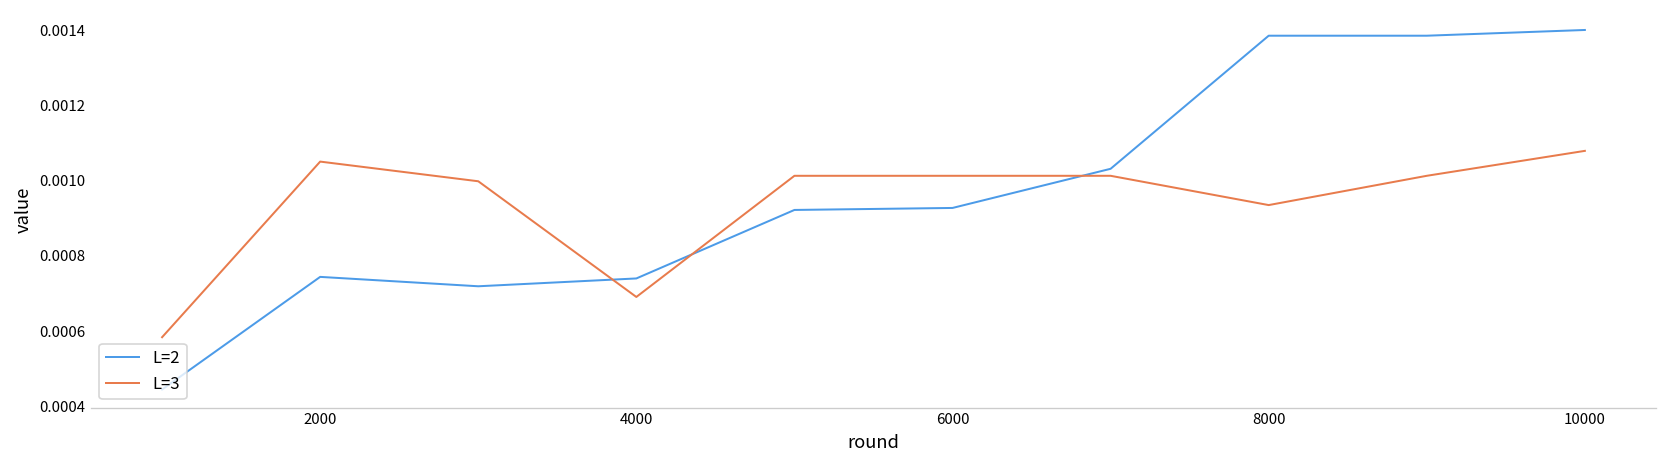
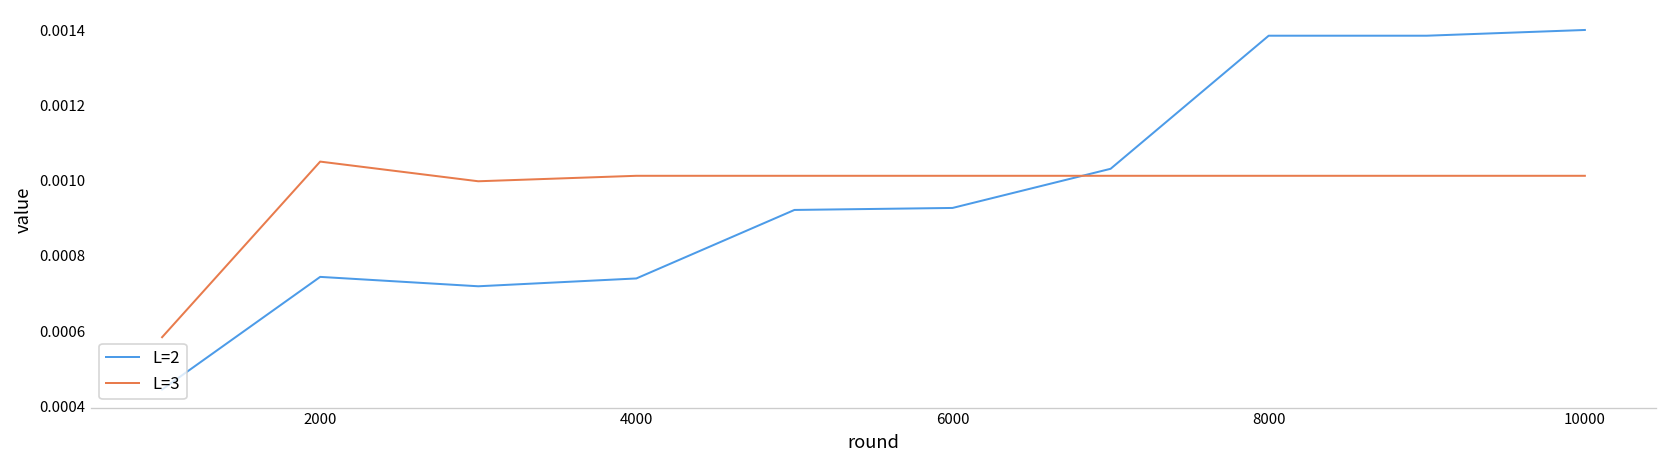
L=3, 4000: 0.00069 -> 0.00101
L=3, 8000: 0.00094 -> 0.00101
L=3, 10000: 0.00108 -> 0.00101
